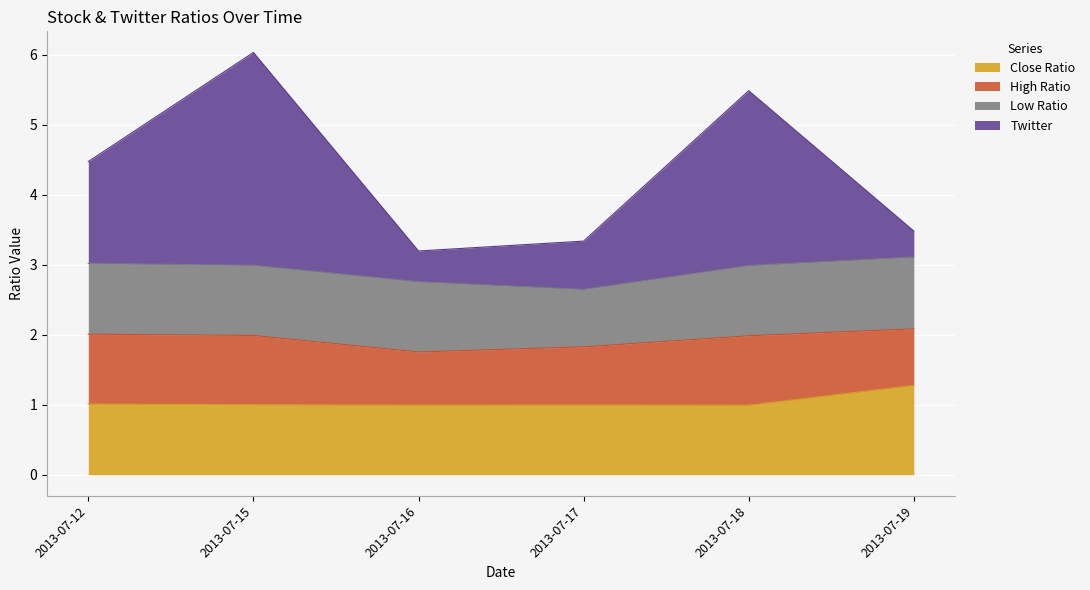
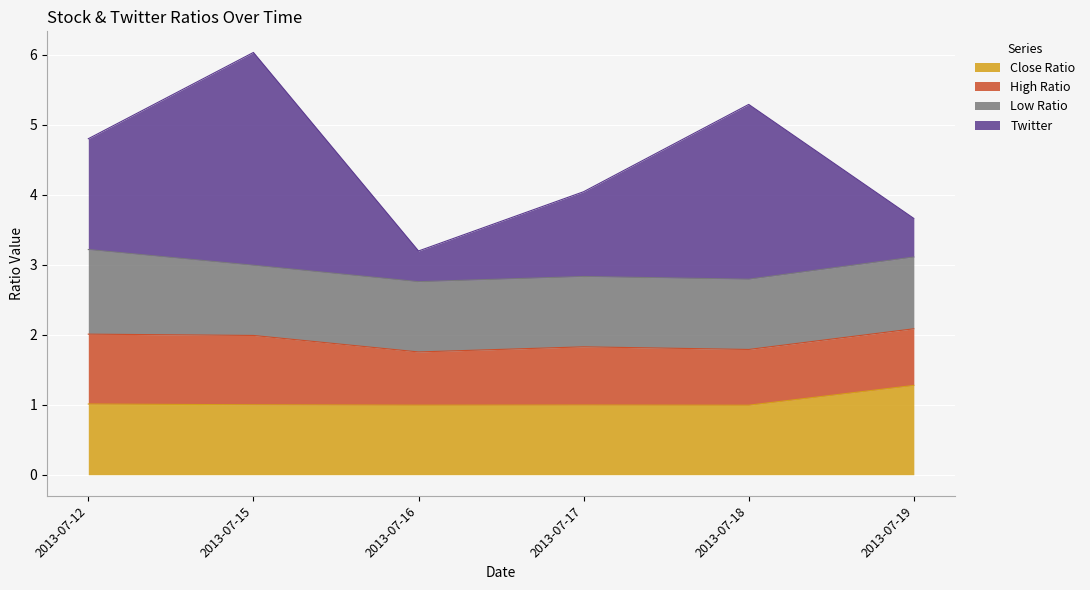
Low Ratio, 2013-07-12: 1.0 -> 1.2
Twitter, 2013-07-12: 1.5 -> 1.6
Low Ratio, 2013-07-17: 0.8 -> 1.0
Twitter, 2013-07-17: 0.7 -> 1.2
High Ratio, 2013-07-18: 1.0 -> 0.8
Twitter, 2013-07-19: 0.4 -> 0.6
